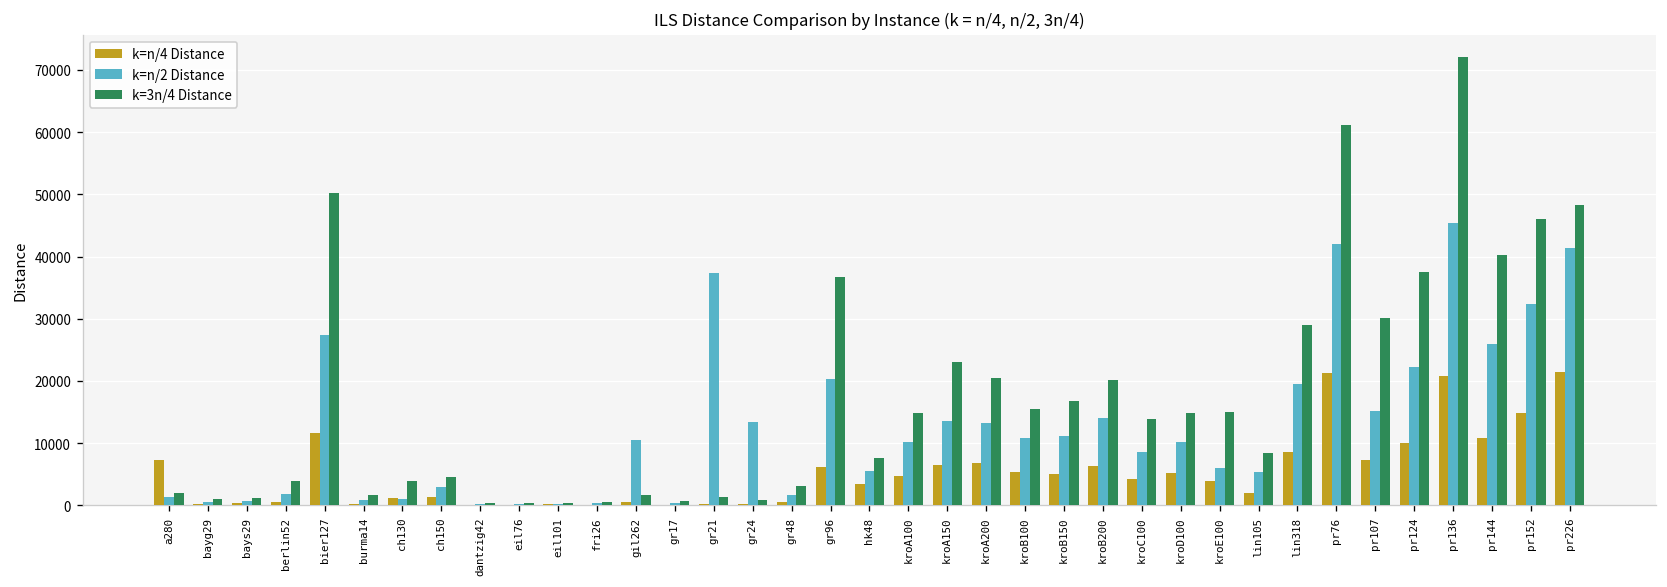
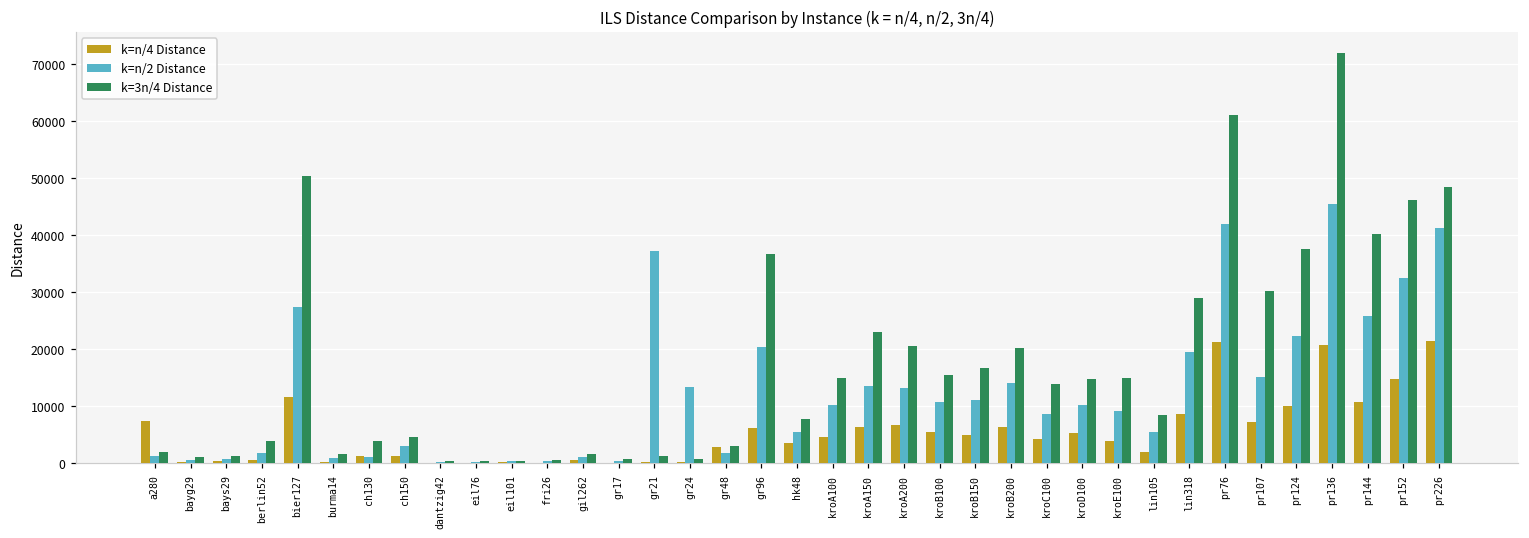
k=n/2 Distance, gil262: 11000 -> 1000
k=n/4 Distance, gr48: 1000 -> 3000
k=n/2 Distance, kroE100: 6000 -> 9000
